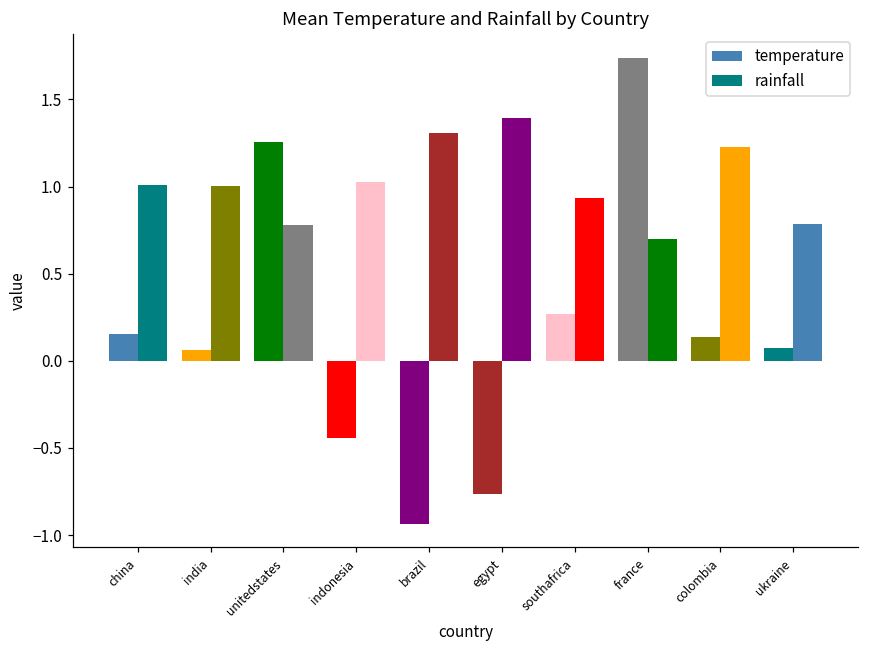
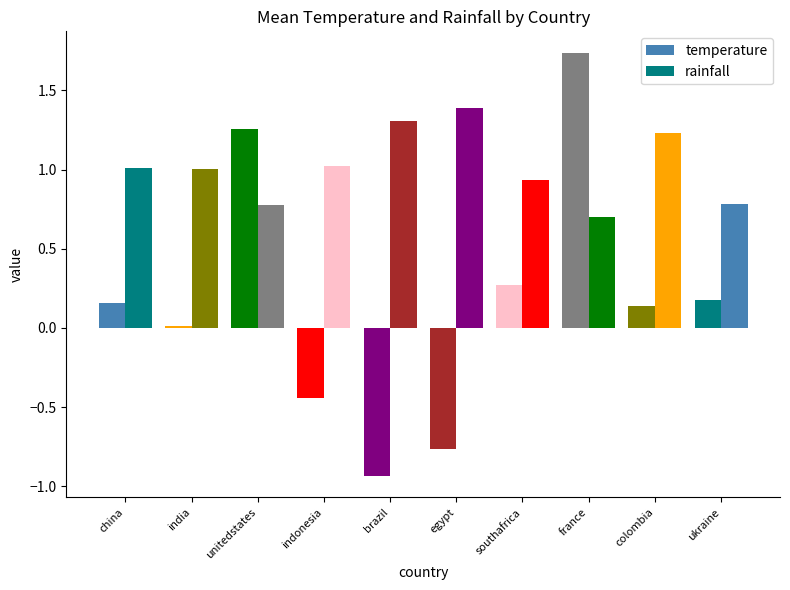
temperature, india: 0.06 -> 0.01
temperature, ukraine: 0.07 -> 0.18
